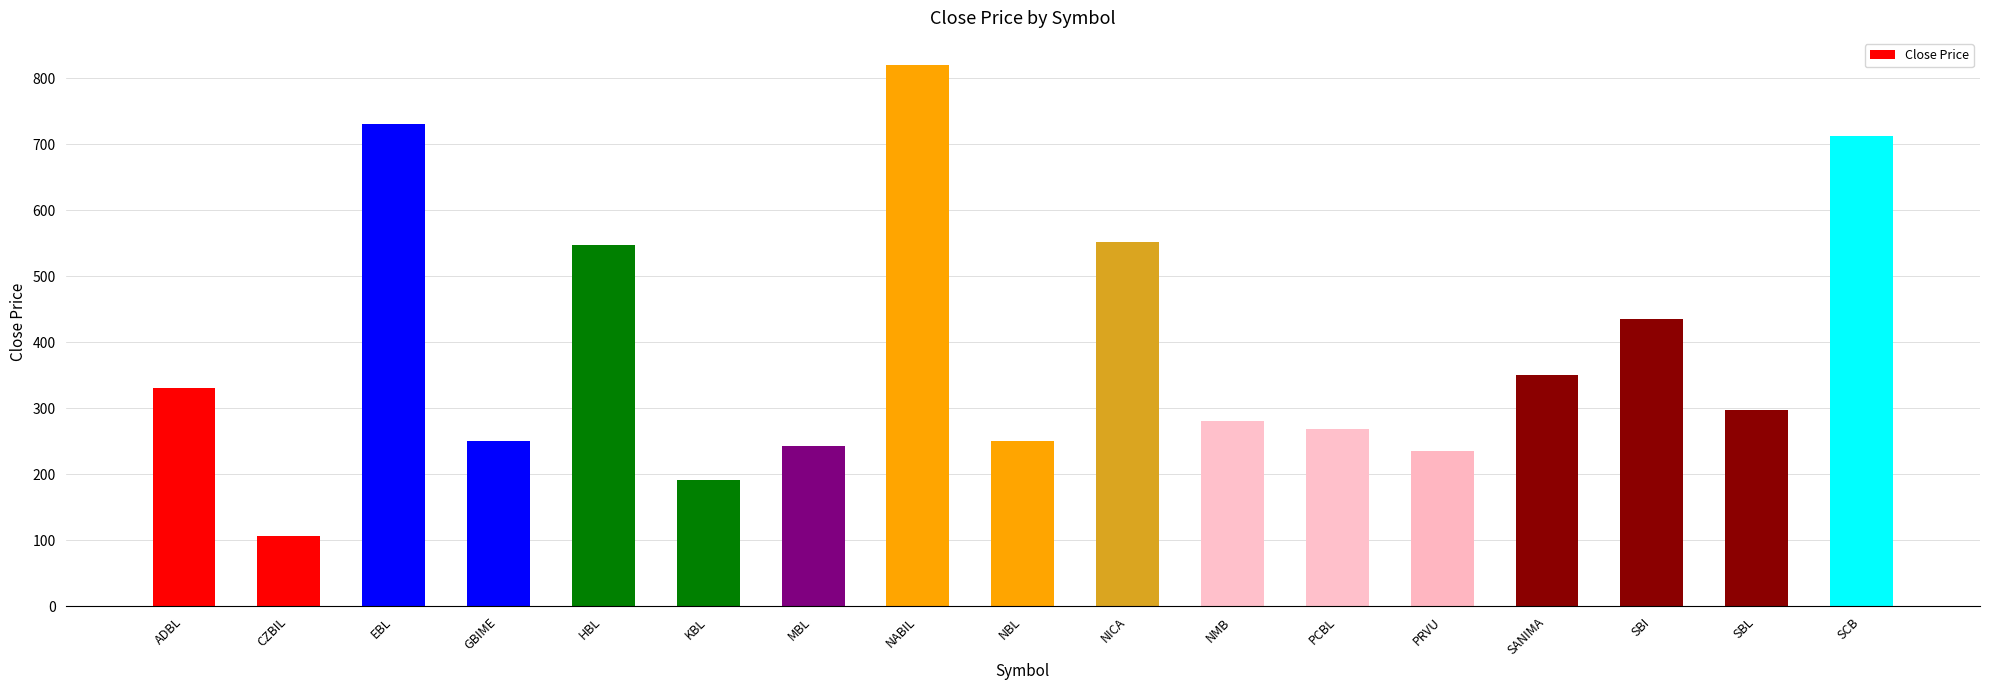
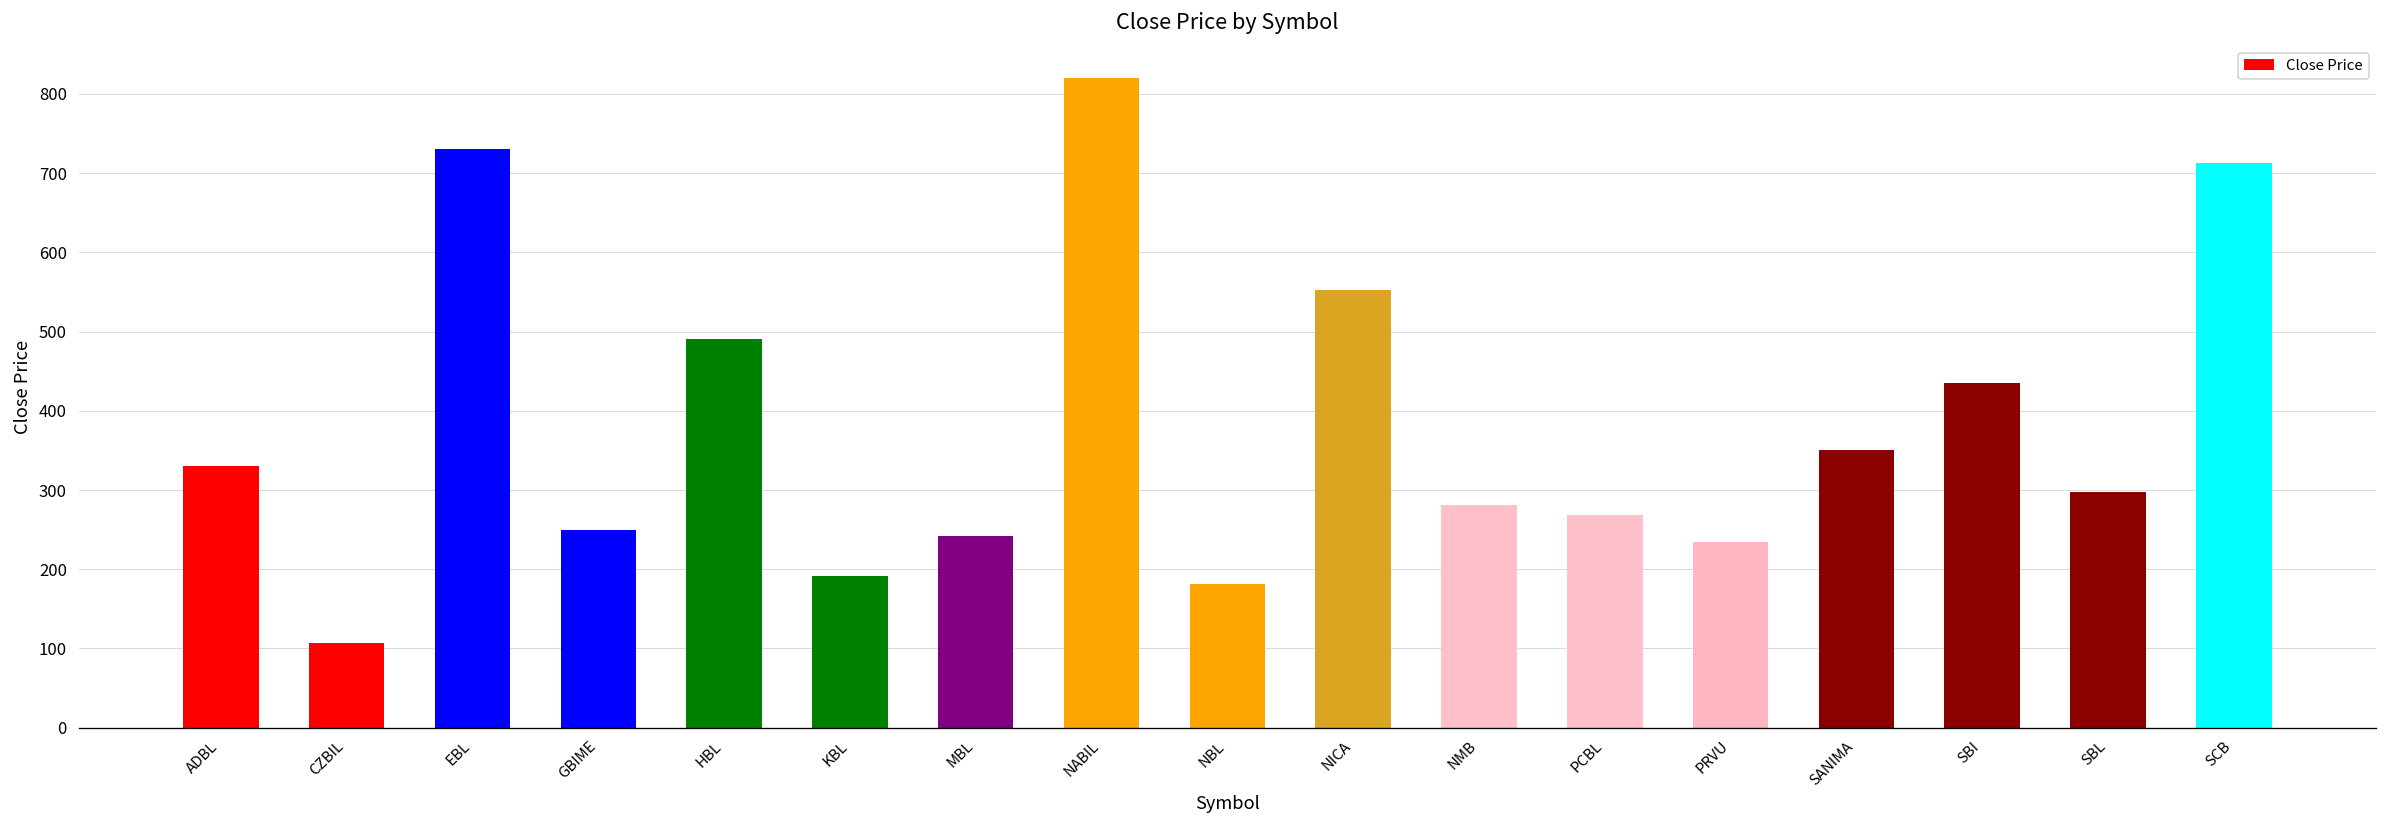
HBL: 550 -> 490
NBL: 250 -> 180
